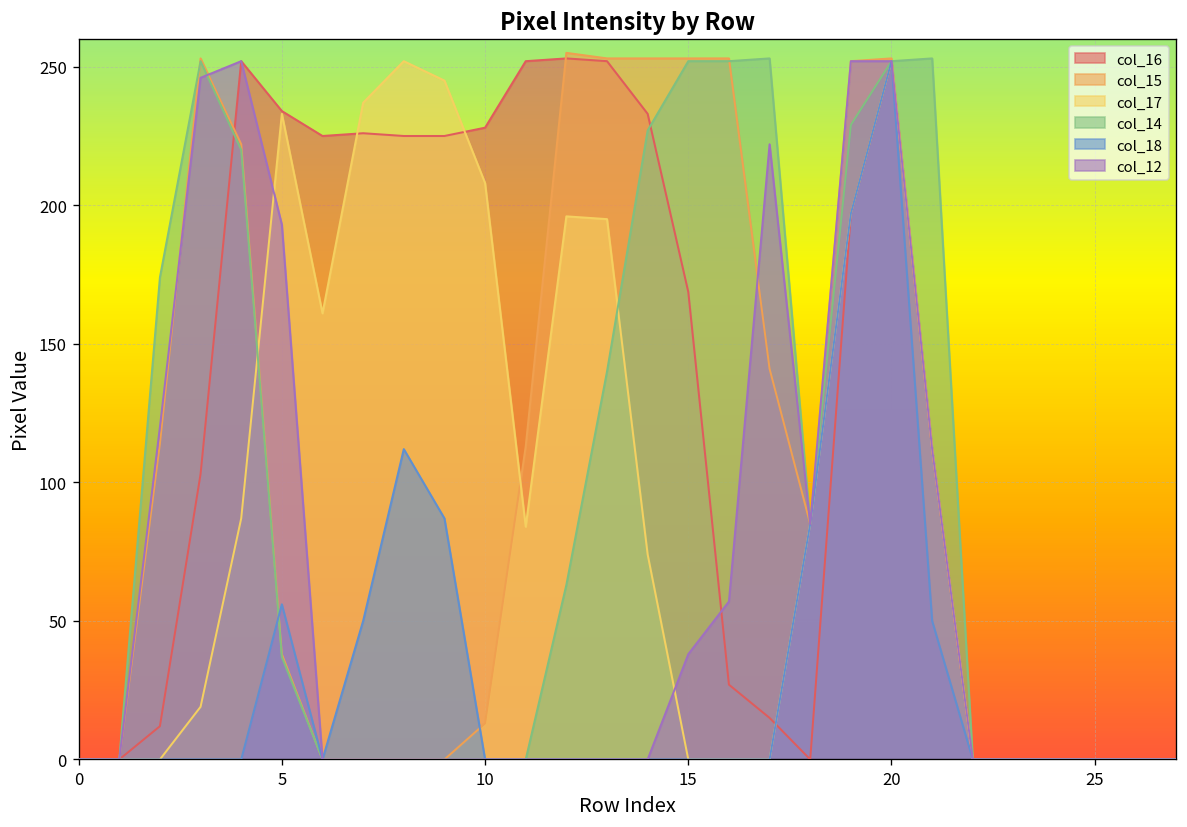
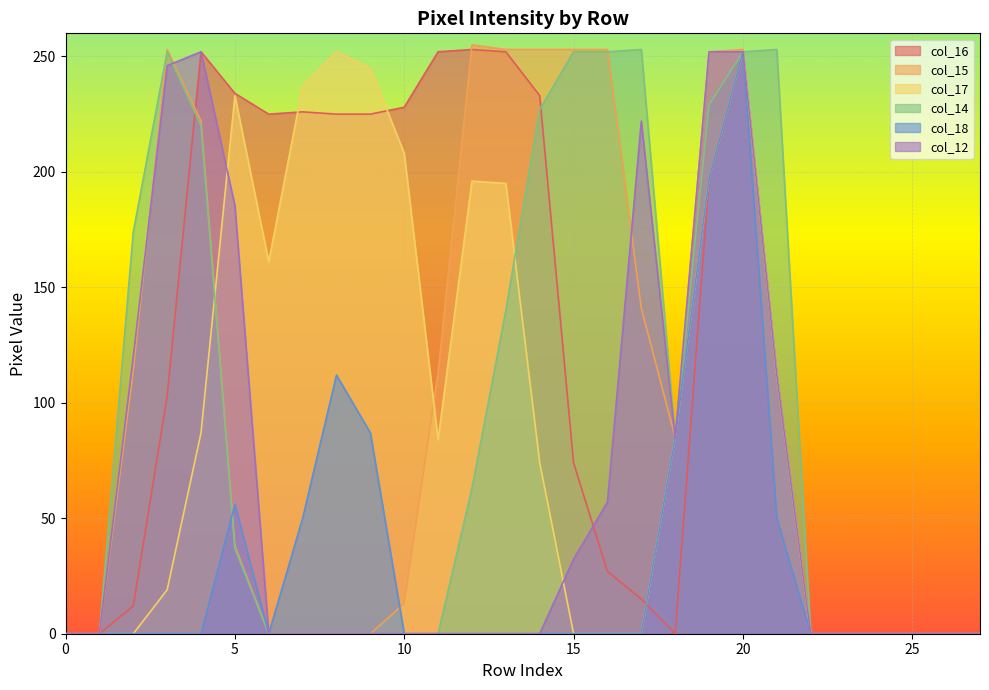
col_12, 5: 193 -> 185
col_16, 15: 169 -> 74
col_12, 15: 38 -> 32
